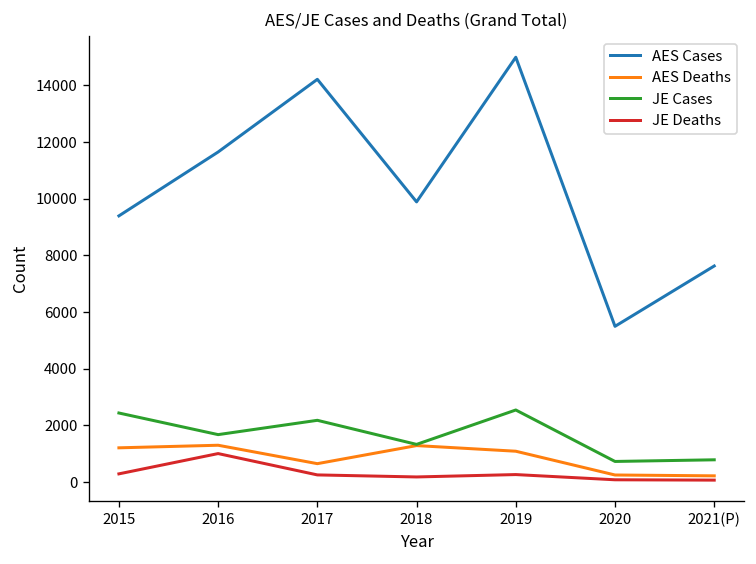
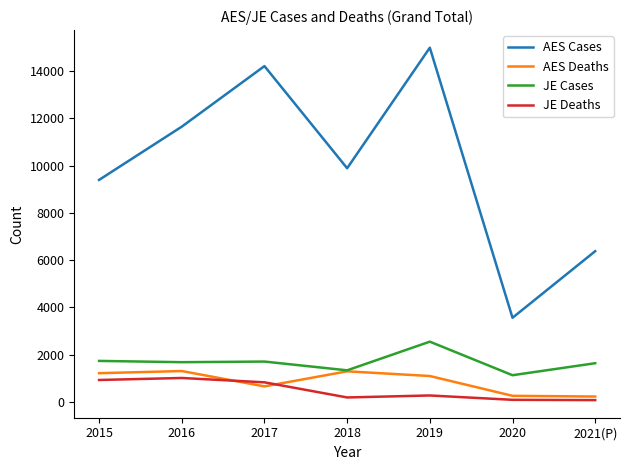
JE Cases, 2015: 2400 -> 1700
JE Deaths, 2015: 300 -> 900
JE Cases, 2017: 2200 -> 1700
JE Deaths, 2017: 300 -> 800
AES Cases, 2020: 5500 -> 3600
JE Cases, 2020: 700 -> 1100
AES Cases, 2021(P): 7600 -> 6400
JE Cases, 2021(P): 800 -> 1600
